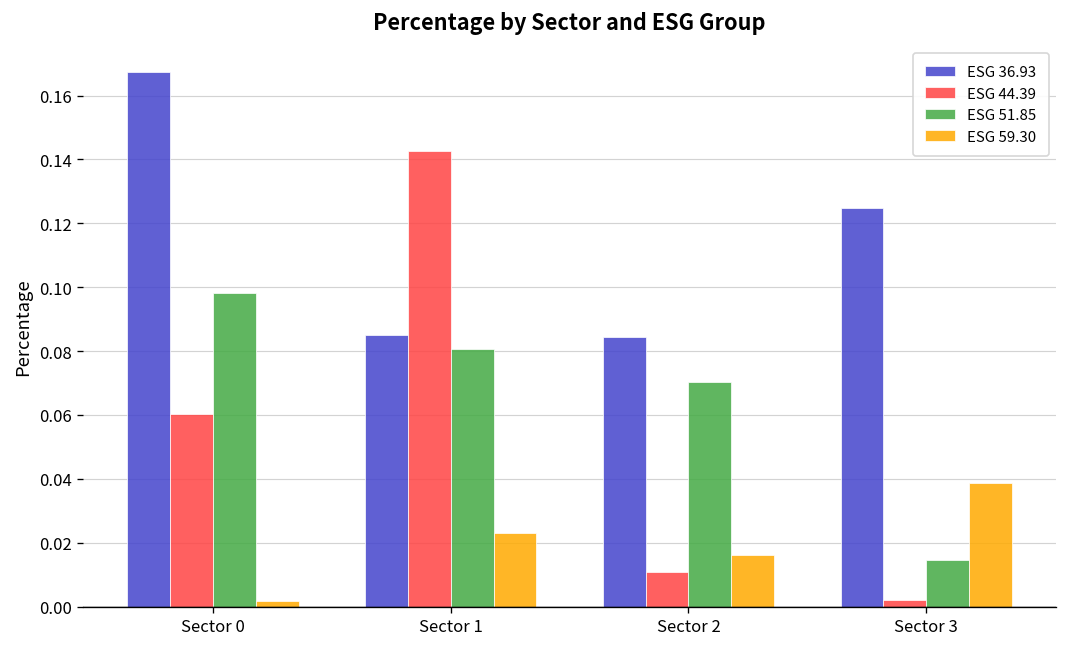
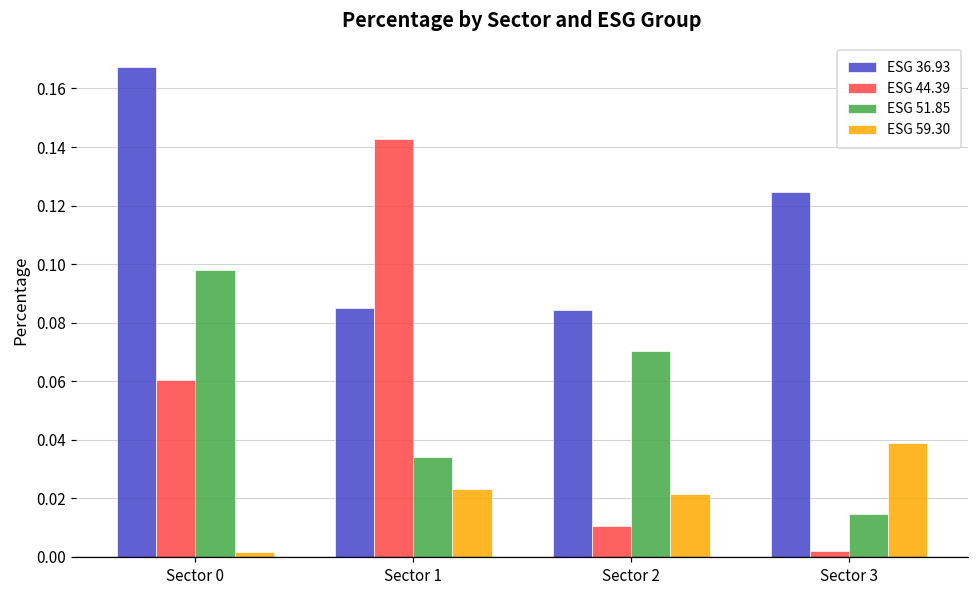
ESG 51.85, Sector 1: 0.081 -> 0.034
ESG 59.30, Sector 2: 0.016 -> 0.022
